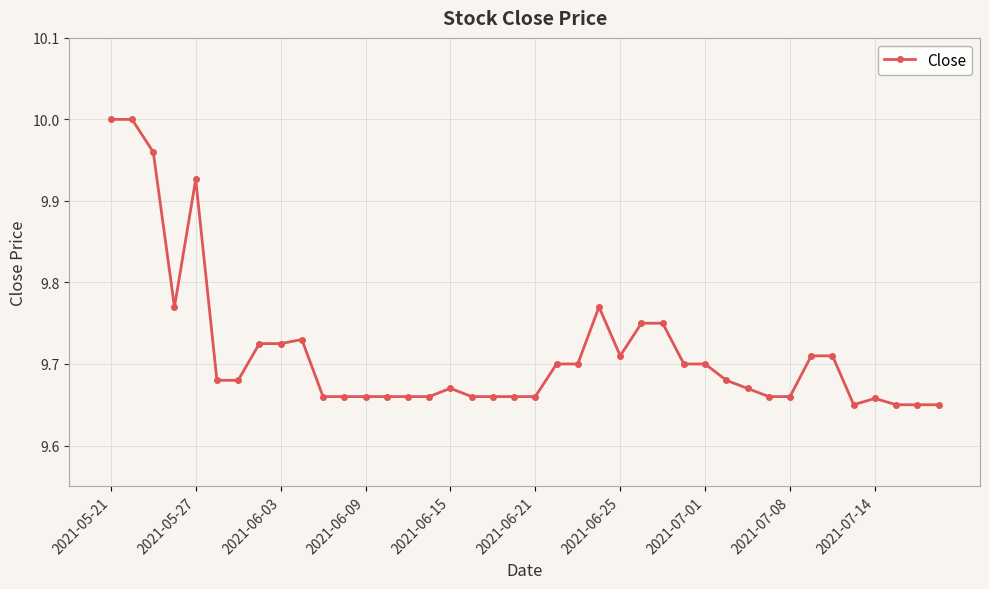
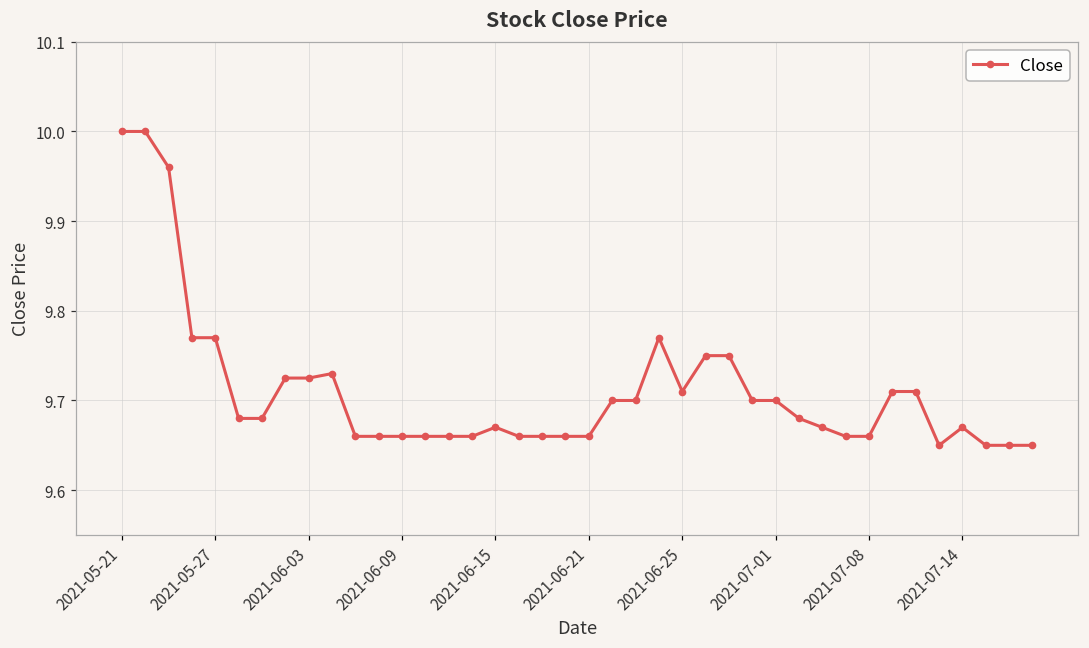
2021-05-27: 9.93 -> 9.77
2021-07-14: 9.66 -> 9.67
